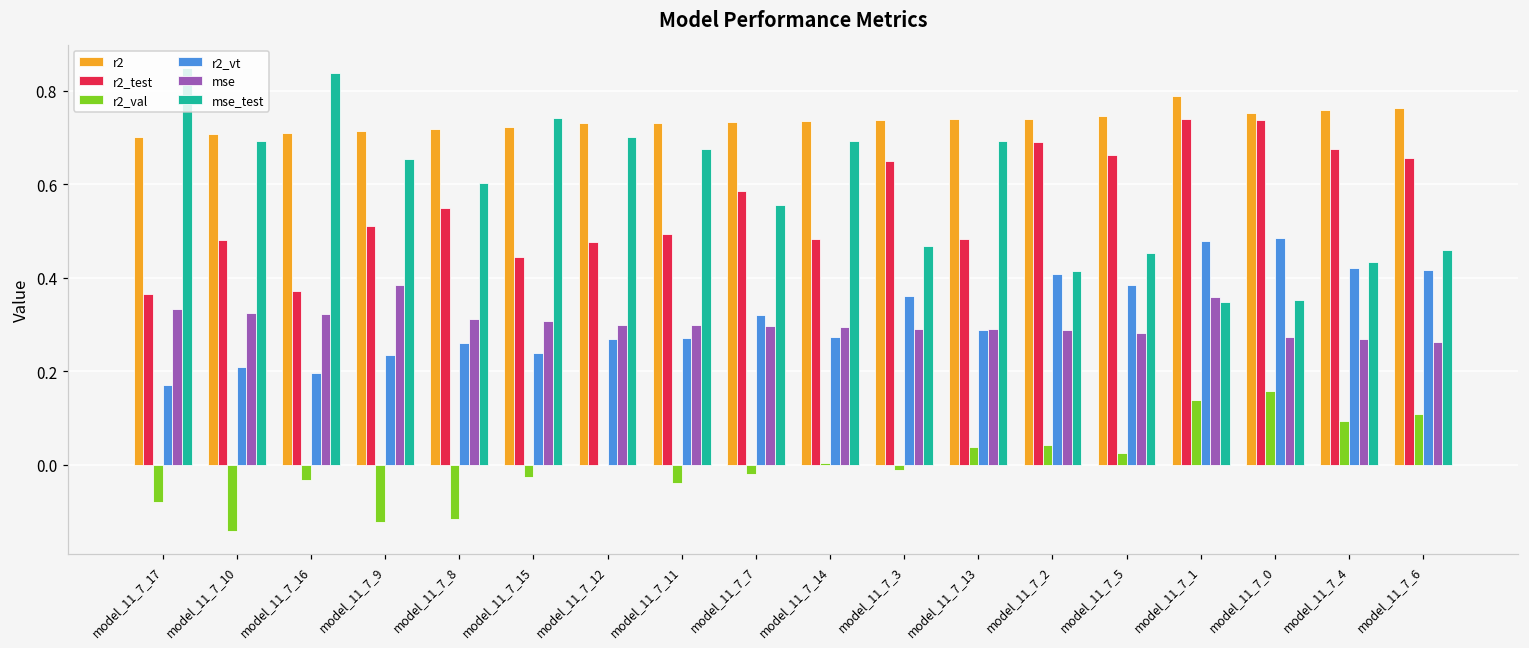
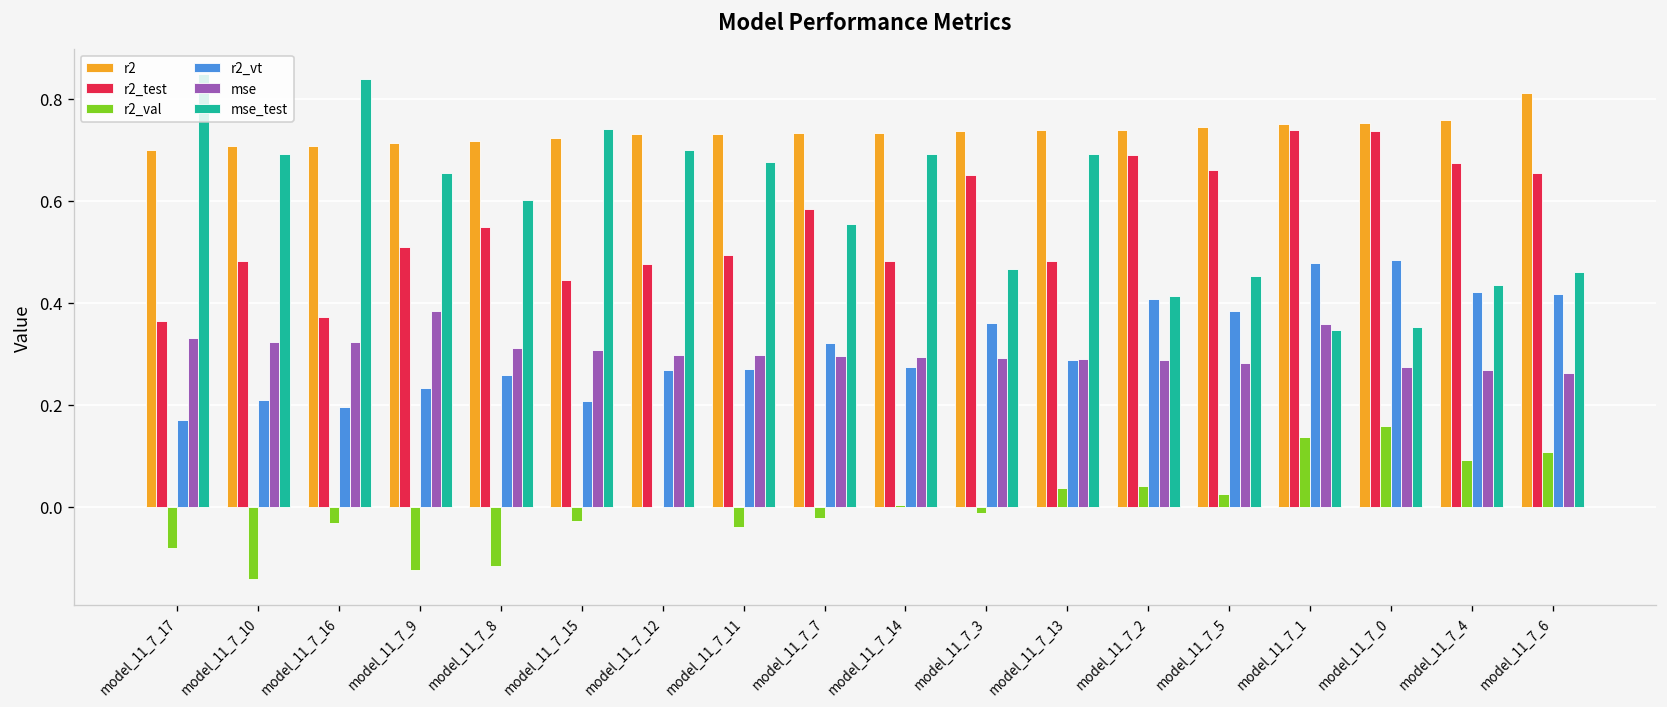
r2_vt, model_11_7_15: 0.24 -> 0.21
r2, model_11_7_1: 0.79 -> 0.75
r2, model_11_7_6: 0.76 -> 0.81
